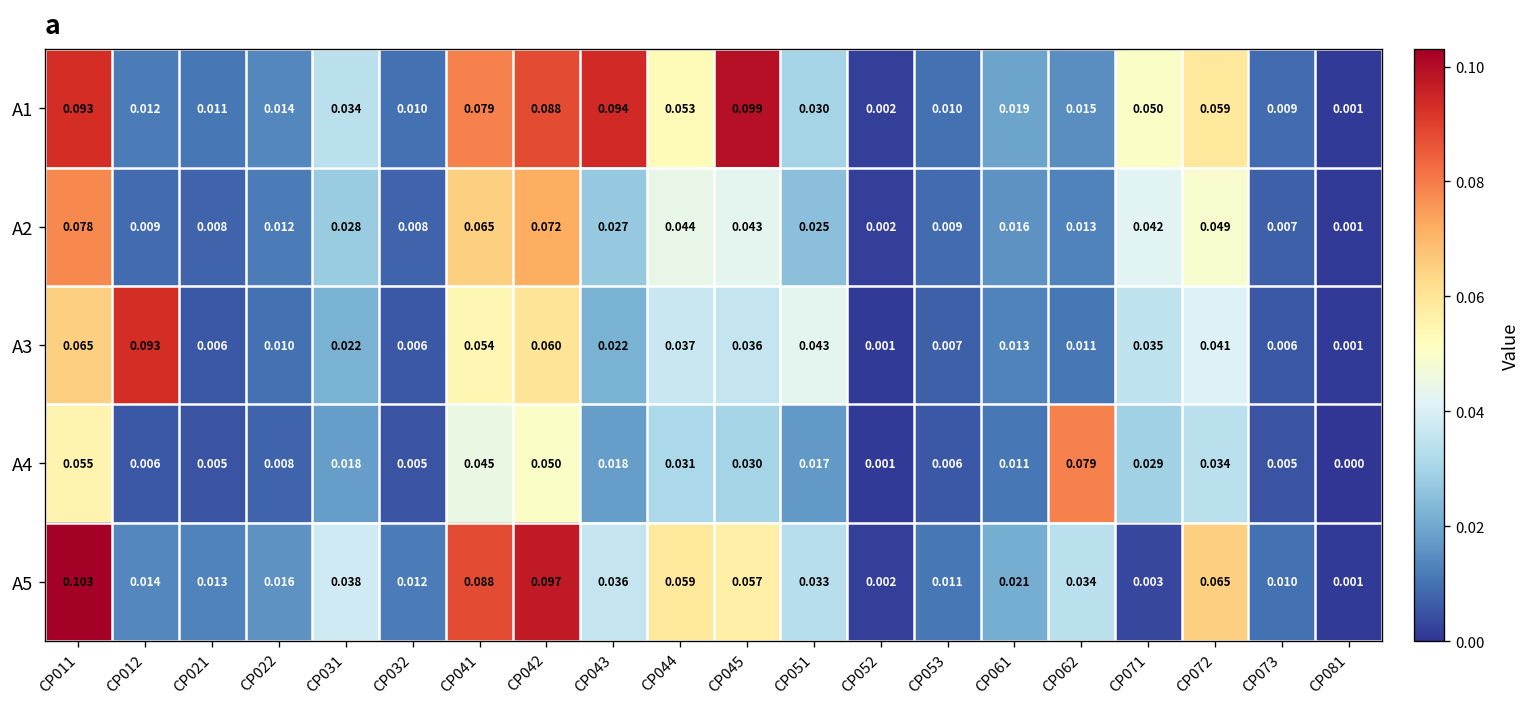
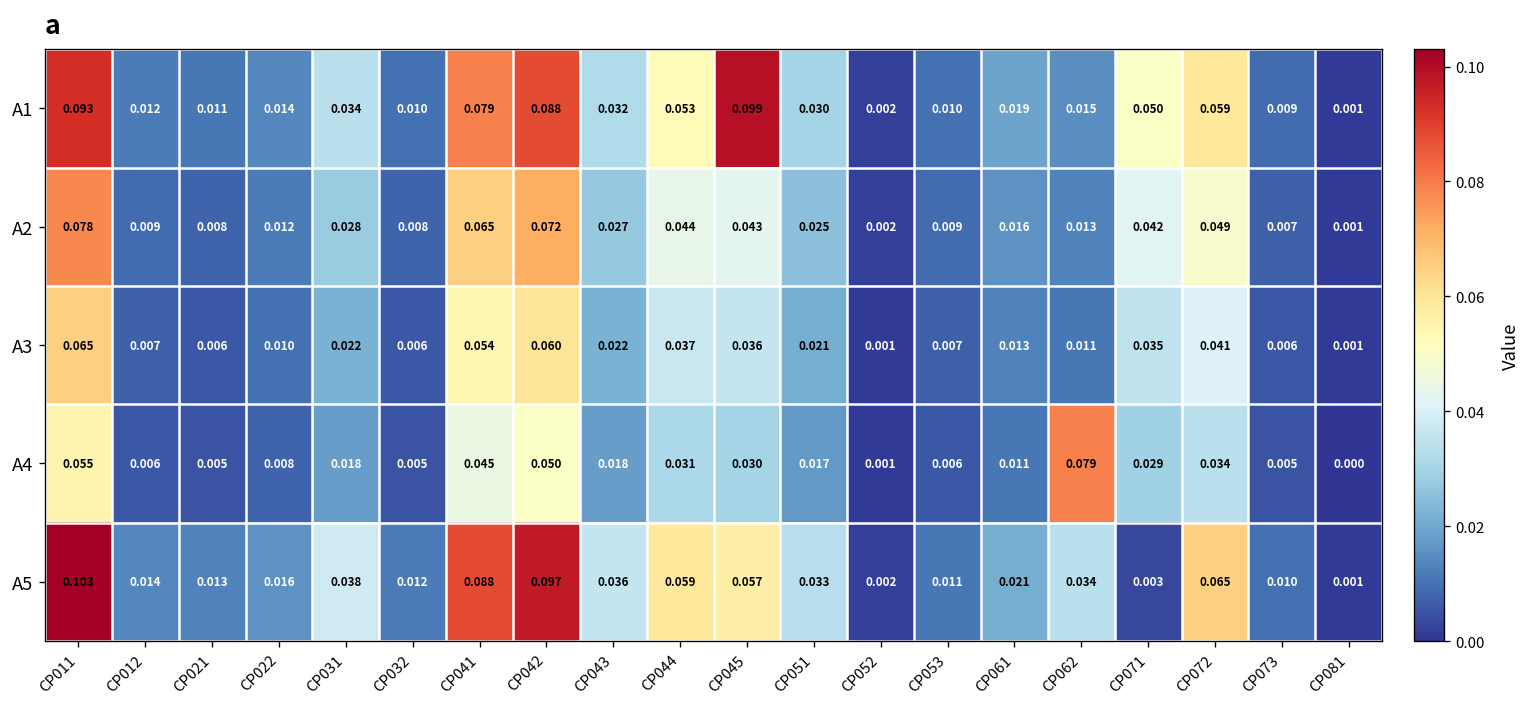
A1, CP043: 0.094 -> 0.032
A3, CP012: 0.093 -> 0.007
A3, CP051: 0.043 -> 0.021
